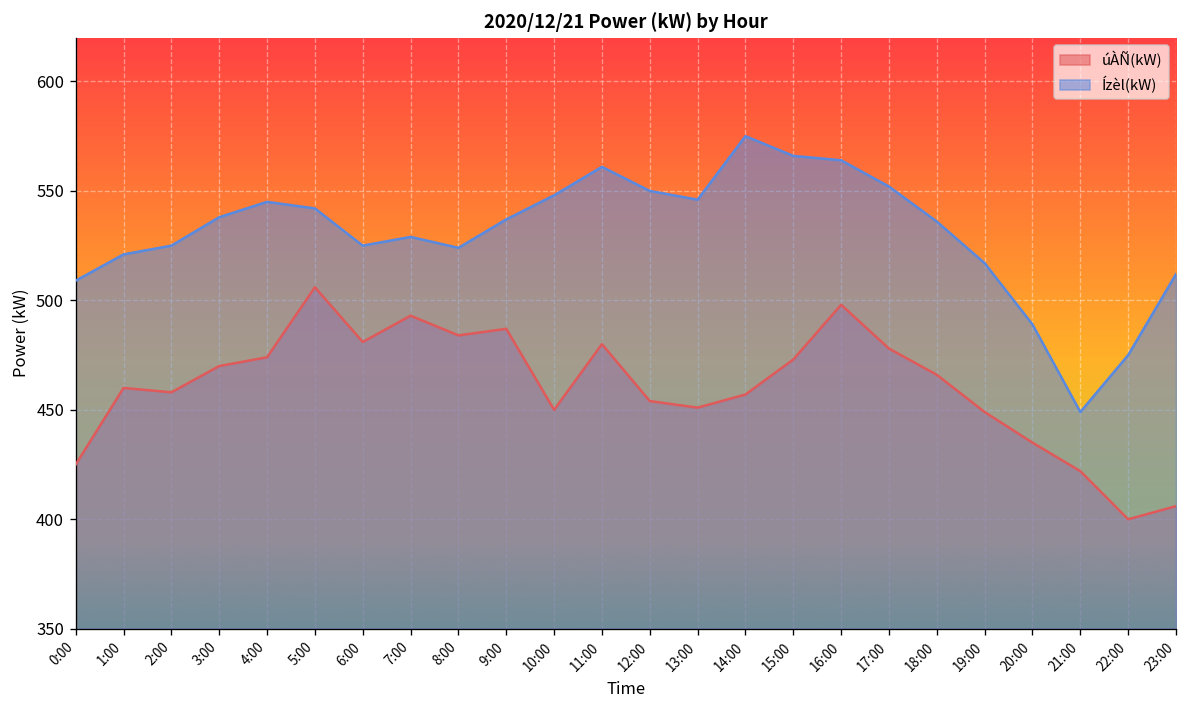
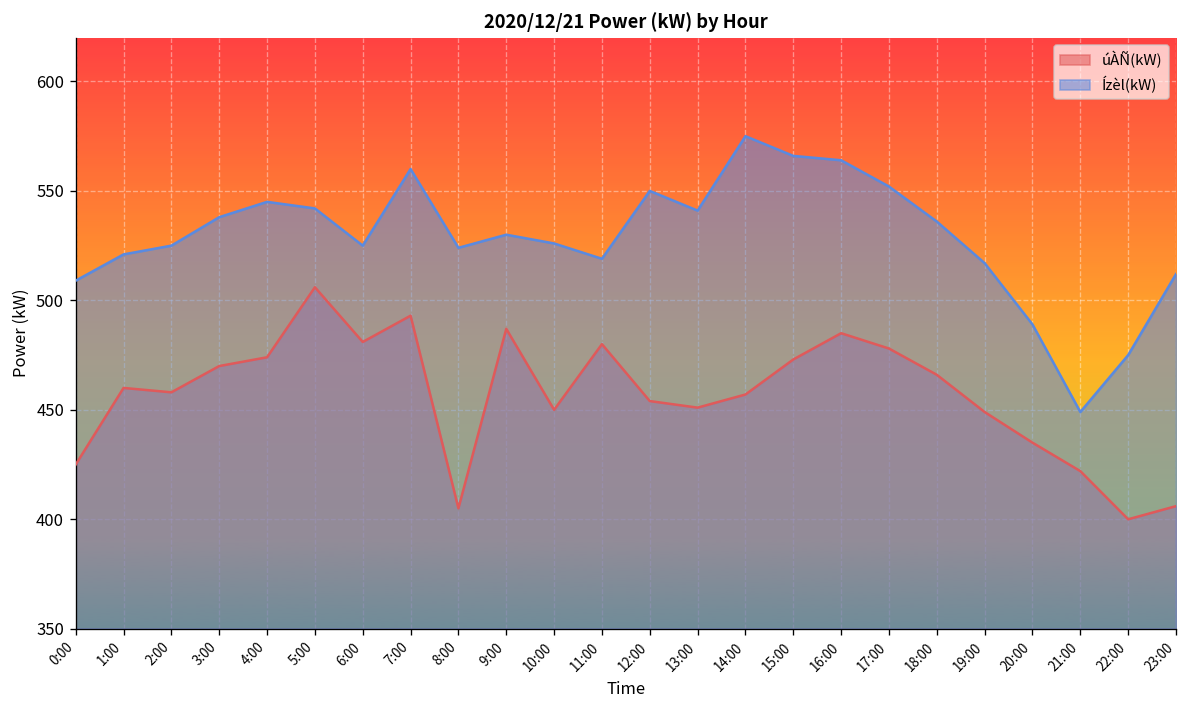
Ízèl(kW), 7:00: 529 -> 560
úÀÑ(kW), 8:00: 484 -> 405
Ízèl(kW), 9:00: 537 -> 530
Ízèl(kW), 10:00: 548 -> 526
Ízèl(kW), 11:00: 561 -> 519
Ízèl(kW), 13:00: 546 -> 541
úÀÑ(kW), 16:00: 498 -> 485
